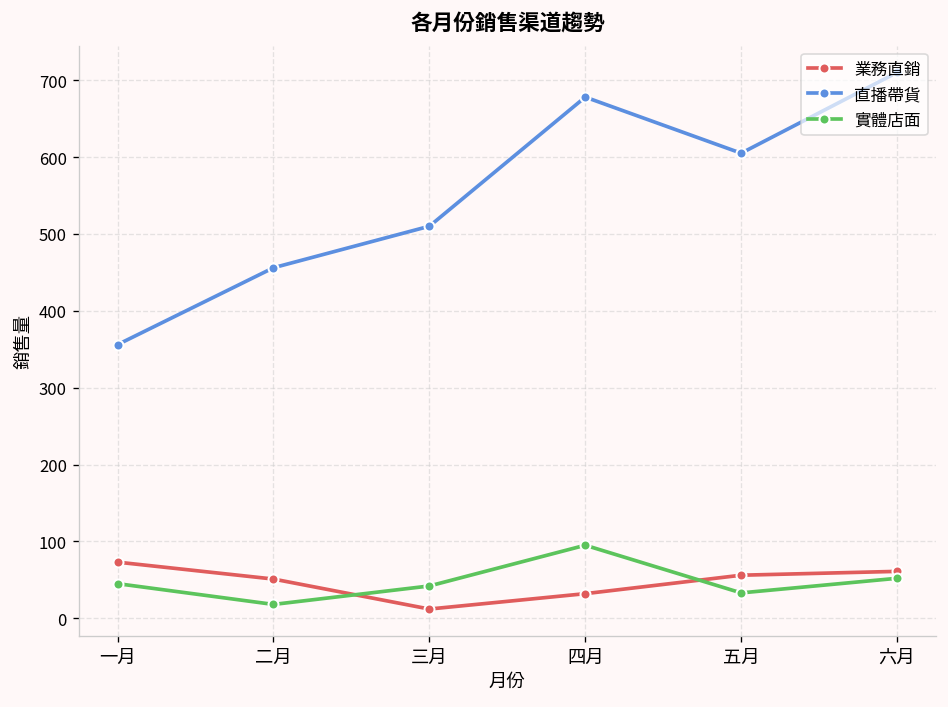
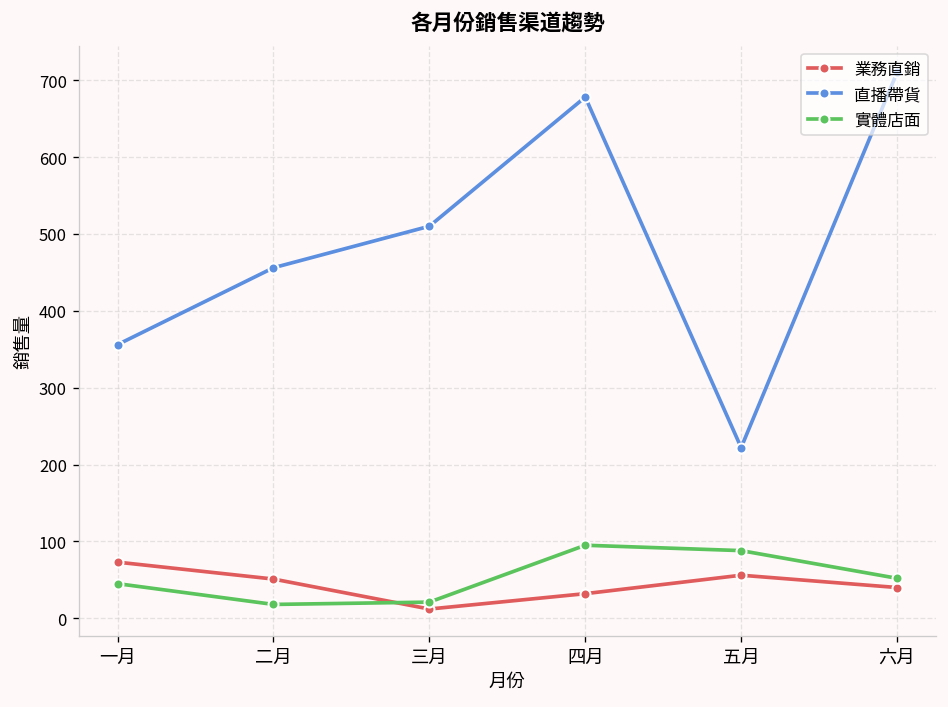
實體店面, 三月: 40 -> 20
直播帶貨, 五月: 610 -> 220
實體店面, 五月: 30 -> 90
業務直銷, 六月: 60 -> 40
